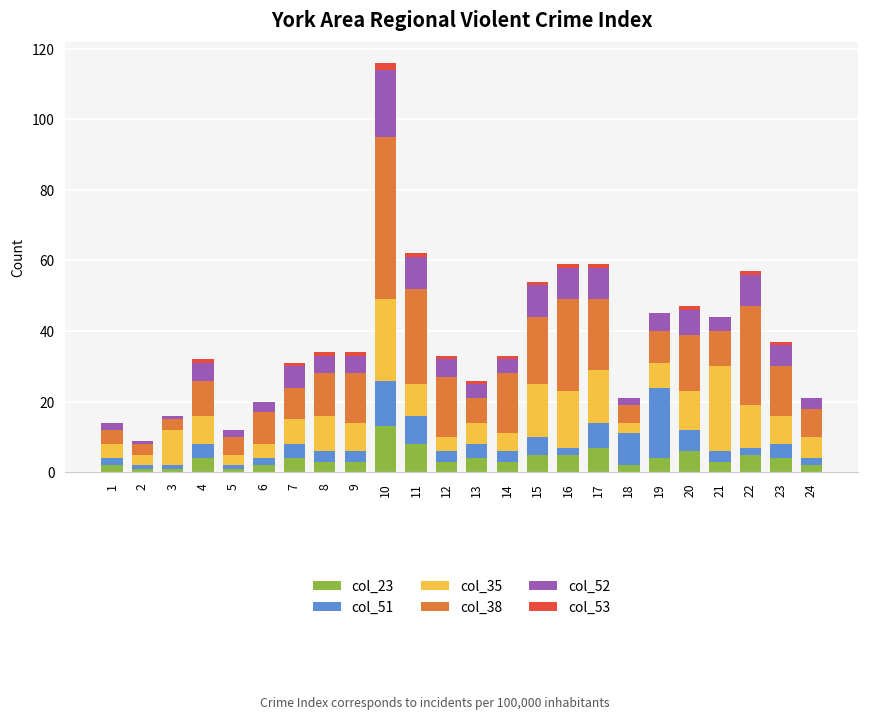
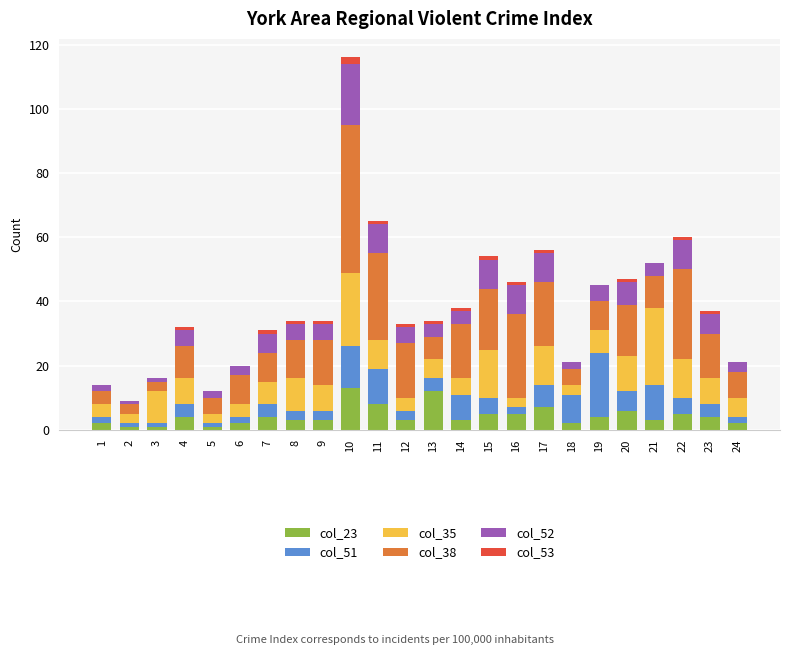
col_51, 11: 8 -> 11
col_23, 13: 4 -> 12
col_51, 14: 3 -> 8
col_35, 16: 16 -> 3
col_35, 17: 15 -> 12
col_51, 21: 3 -> 11
col_51, 22: 2 -> 5
